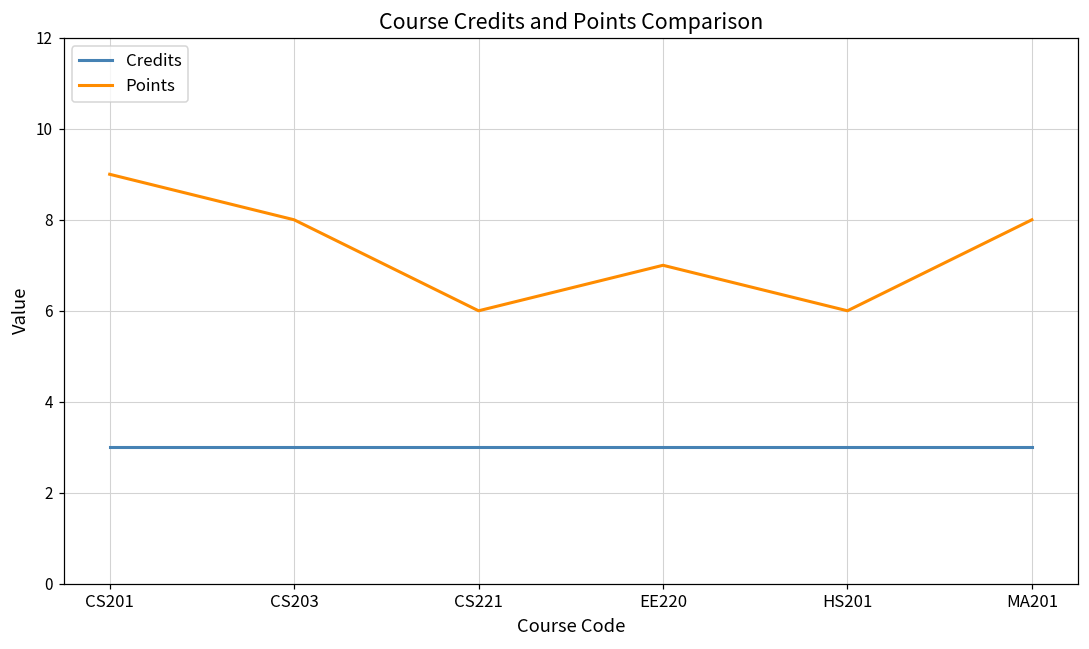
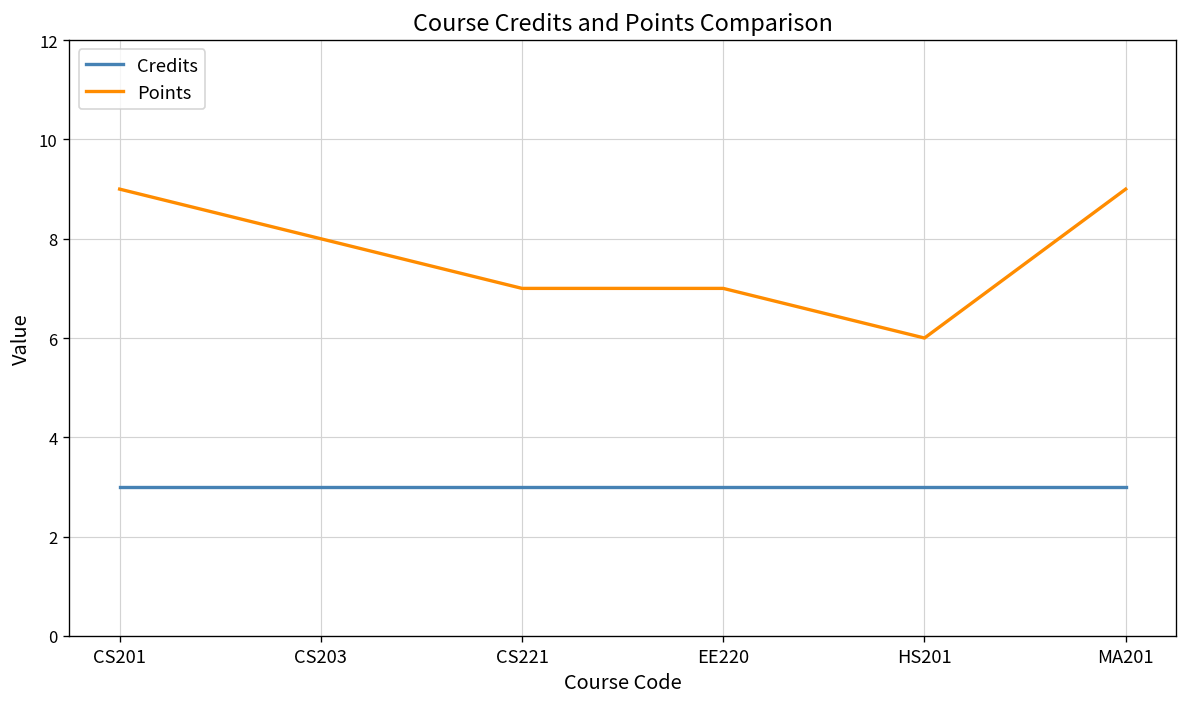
Points, CS221: 6 -> 7
Points, MA201: 8 -> 9
